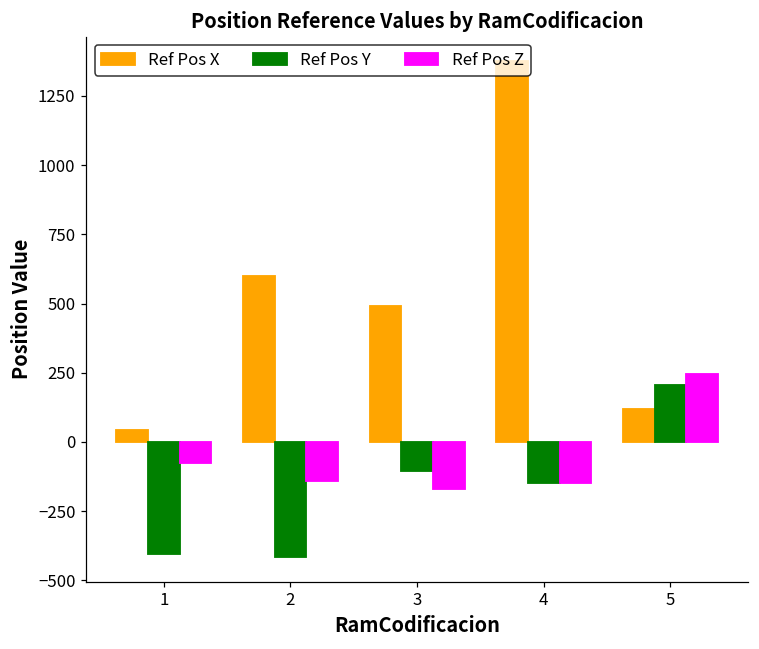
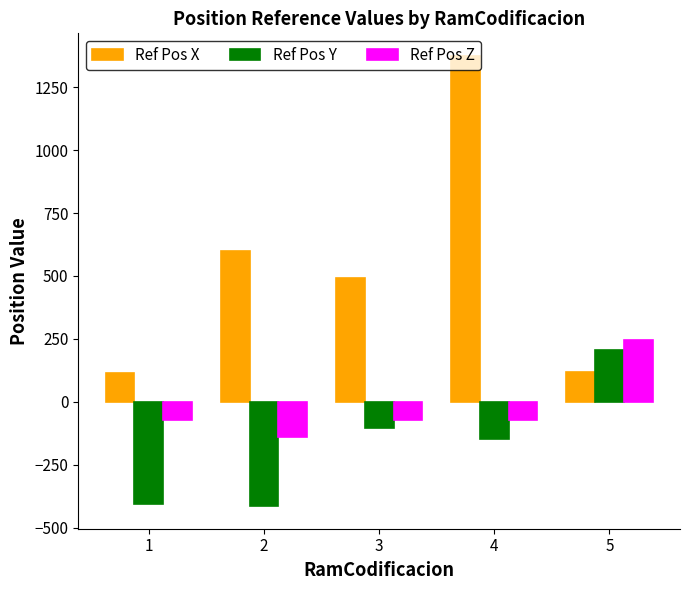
Ref Pos X, 1: 40 -> 110
Ref Pos Z, 3: -170 -> -70
Ref Pos Z, 4: -150 -> -70
